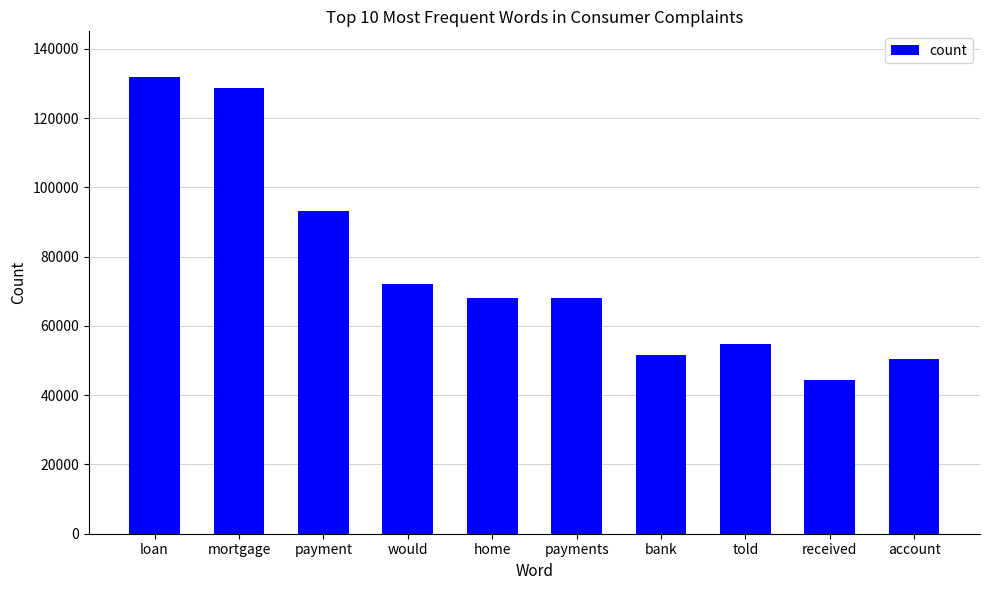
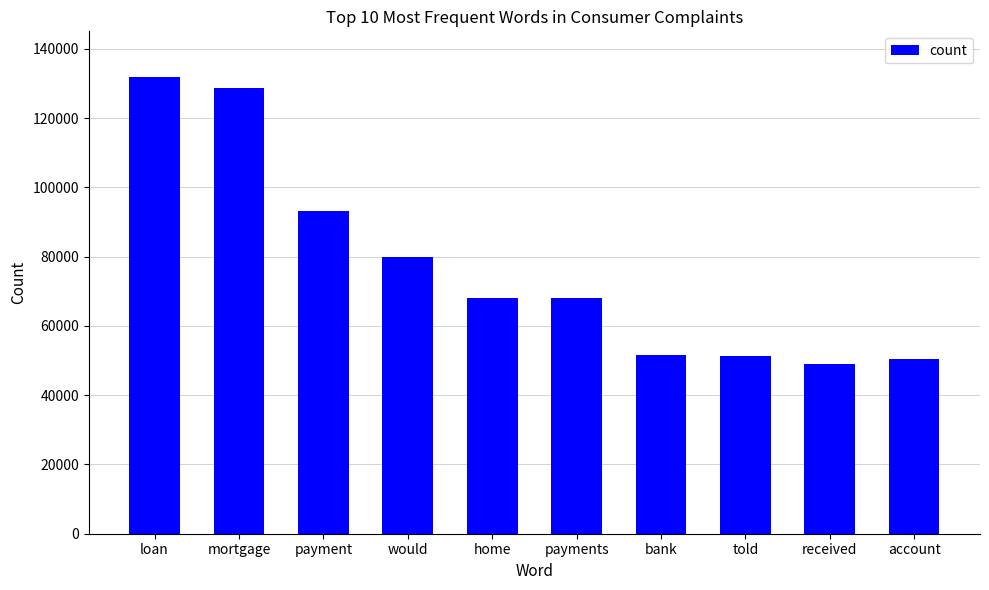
would: 72000 -> 80000
told: 55000 -> 51000
received: 45000 -> 49000
